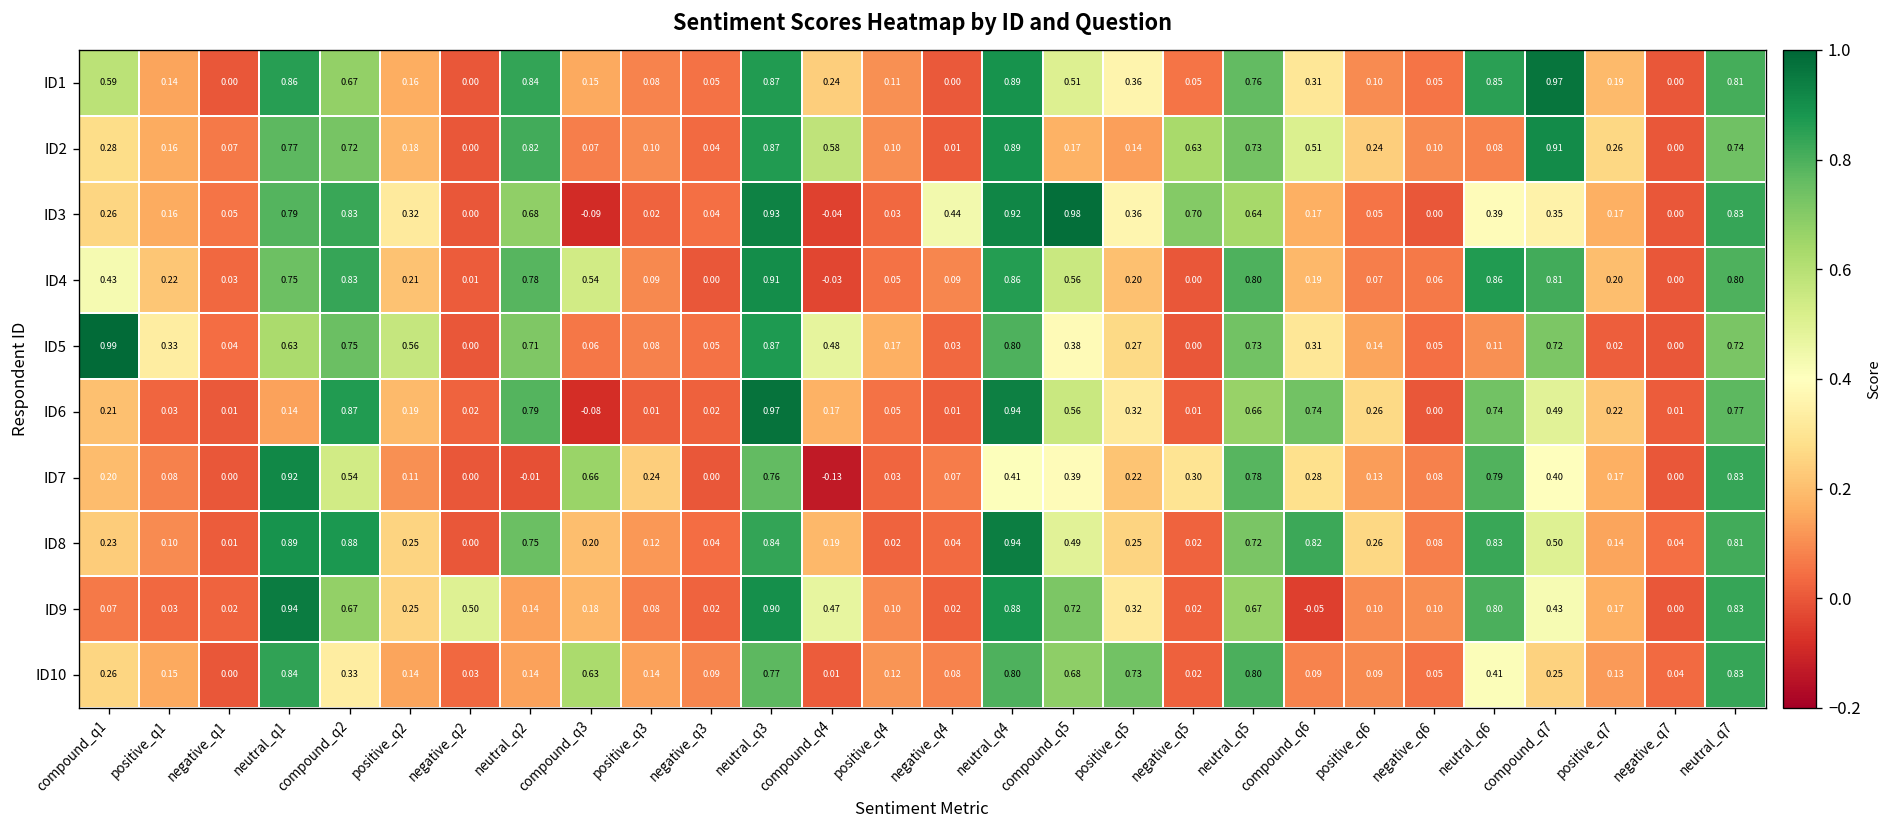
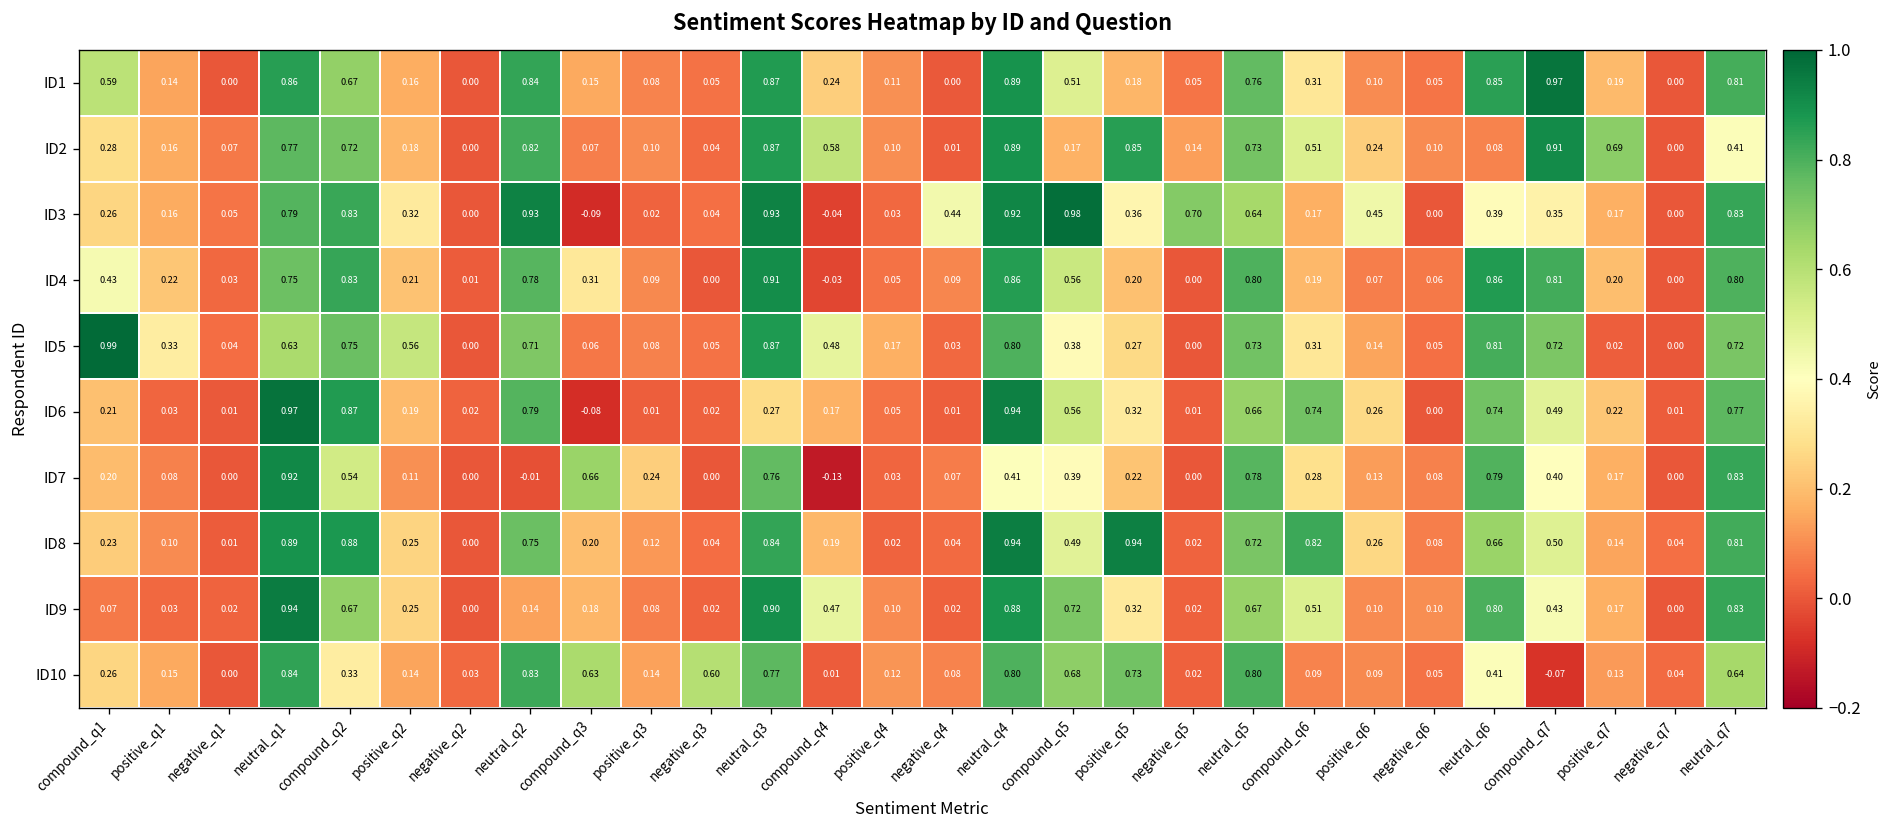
ID1, positive_q5: 0.36 -> 0.18
ID2, positive_q5: 0.14 -> 0.85
ID2, negative_q5: 0.63 -> 0.14
ID2, positive_q7: 0.26 -> 0.69
ID2, neutral_q7: 0.74 -> 0.41
ID3, neutral_q2: 0.68 -> 0.93
ID3, positive_q6: 0.05 -> 0.45
ID4, compound_q3: 0.54 -> 0.31
ID5, neutral_q6: 0.11 -> 0.81
ID6, neutral_q1: 0.14 -> 0.97
ID6, neutral_q3: 0.97 -> 0.27
ID7, negative_q5: 0.30 -> 0.00
ID8, positive_q5: 0.25 -> 0.94
ID8, neutral_q6: 0.83 -> 0.66
ID9, negative_q2: 0.50 -> 0.00
ID9, compound_q6: -0.05 -> 0.51
ID10, neutral_q2: 0.14 -> 0.83
ID10, negative_q3: 0.09 -> 0.60
ID10, compound_q7: 0.25 -> -0.07
ID10, neutral_q7: 0.83 -> 0.64
